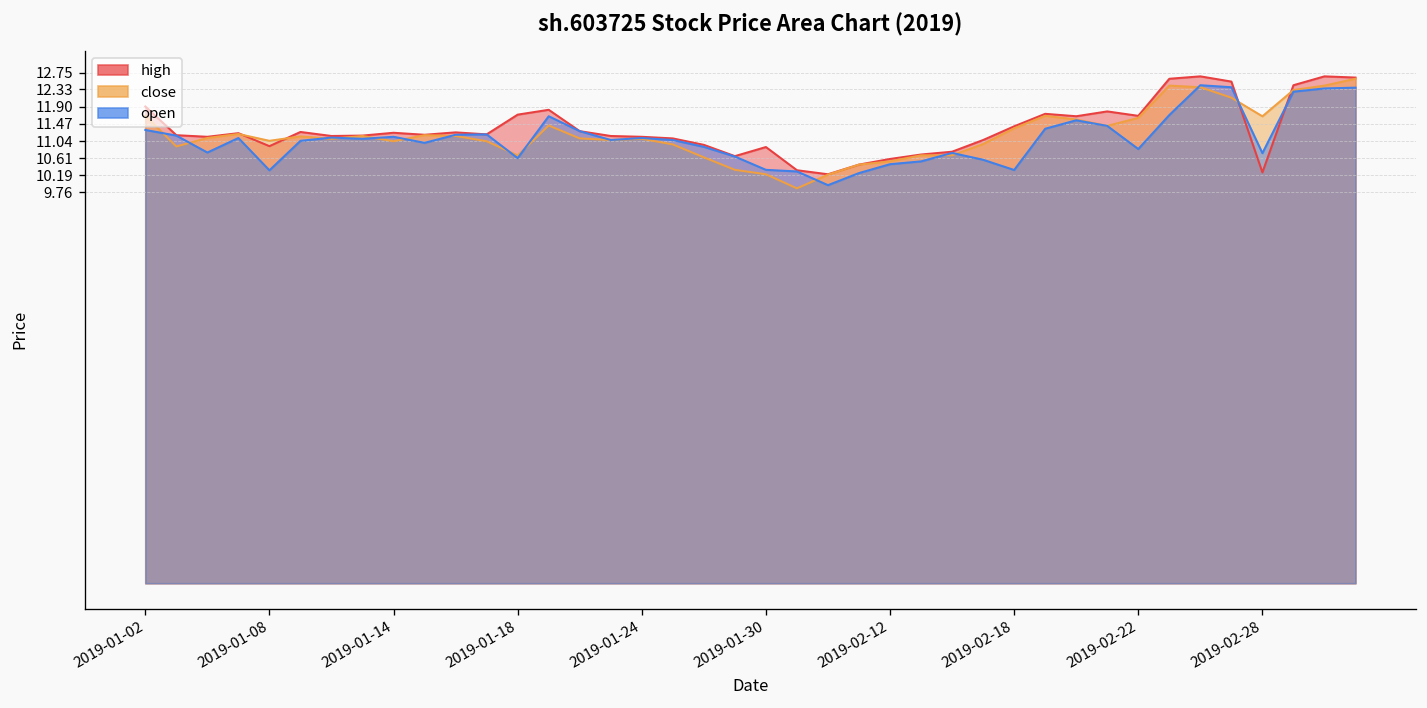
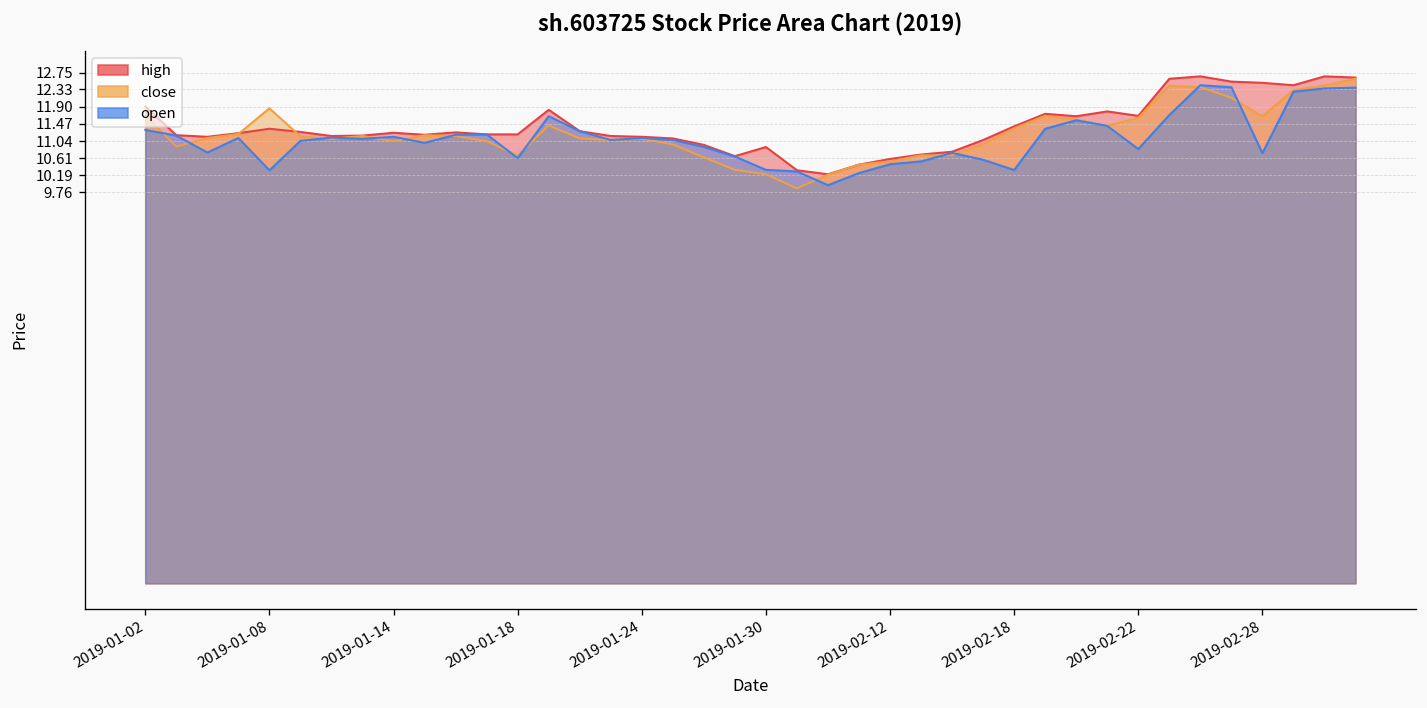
high, 2019-01-08: 10.9 -> 11.3
close, 2019-01-08: 11.0 -> 11.9
high, 2019-01-18: 11.7 -> 11.2
high, 2019-02-28: 10.3 -> 12.5
